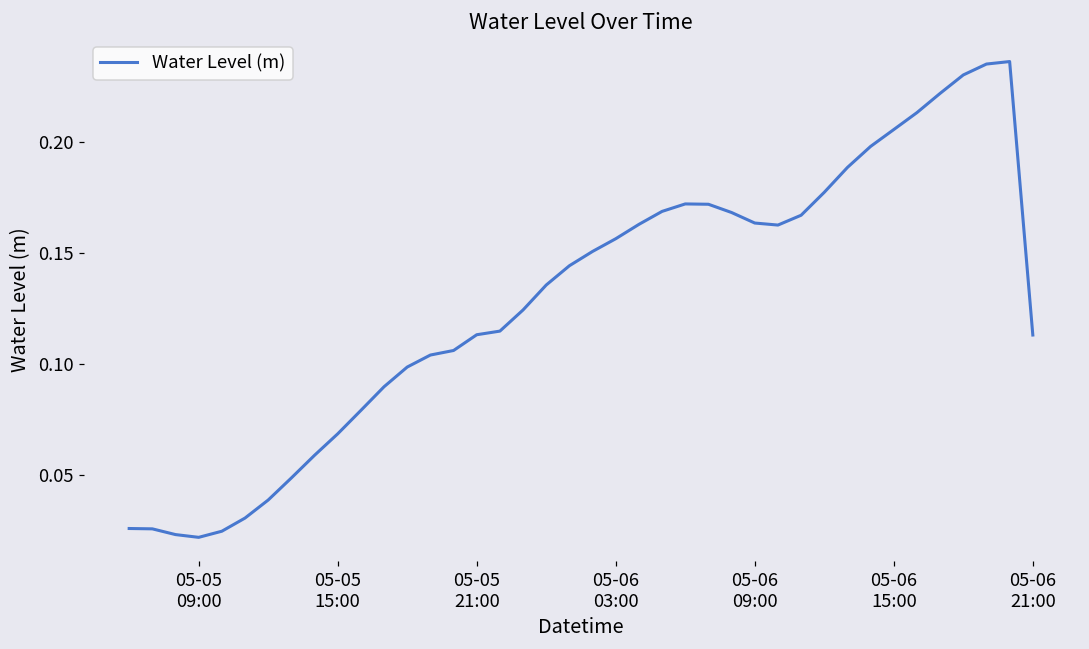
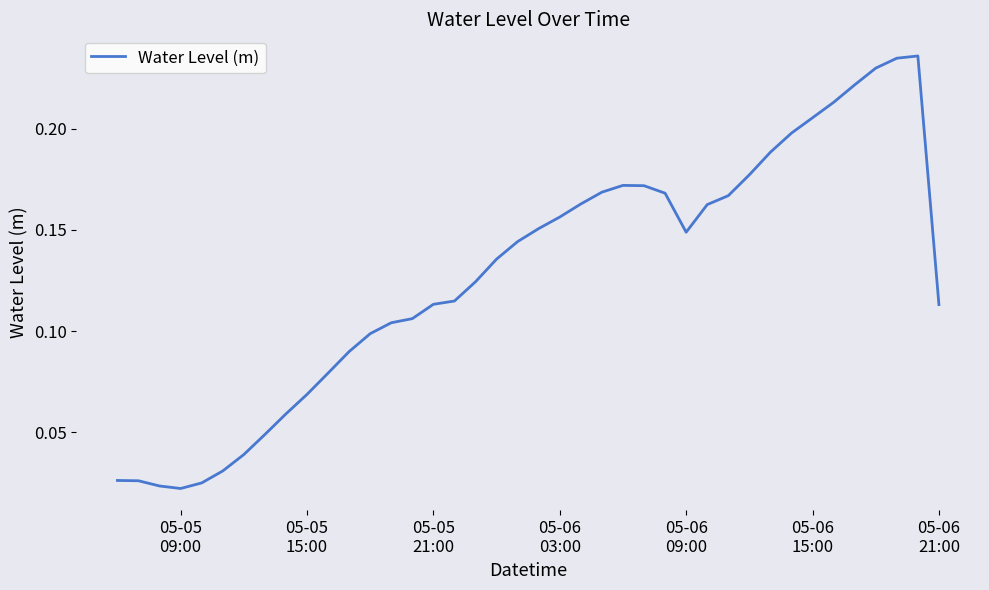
05-06 09:00: 0.163 -> 0.149
